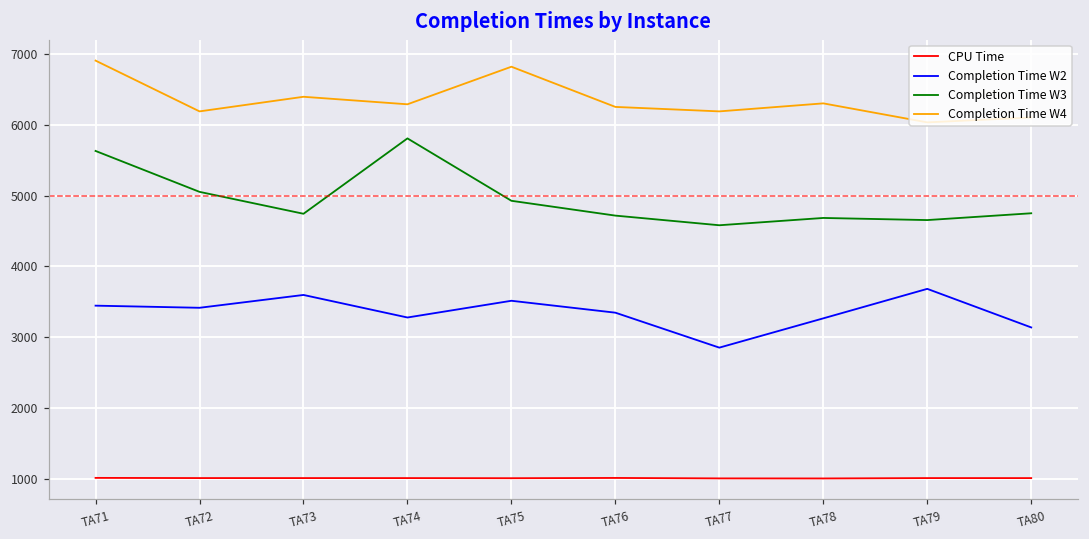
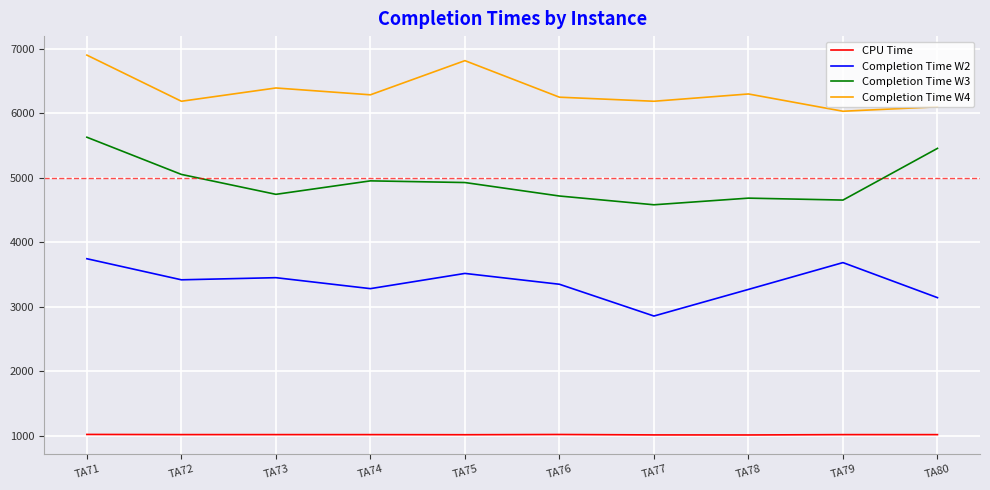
Completion Time W2, TA71: 3400 -> 3700
Completion Time W2, TA73: 3600 -> 3500
Completion Time W3, TA74: 5800 -> 5000
Completion Time W3, TA80: 4800 -> 5500
